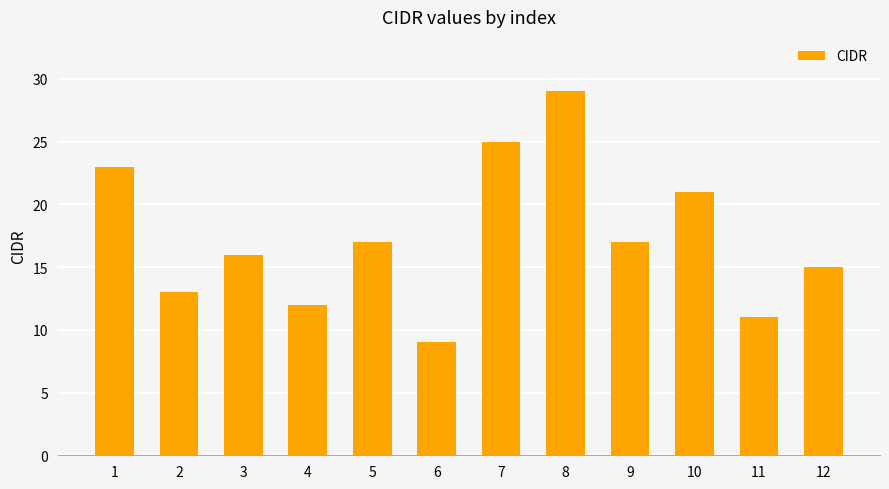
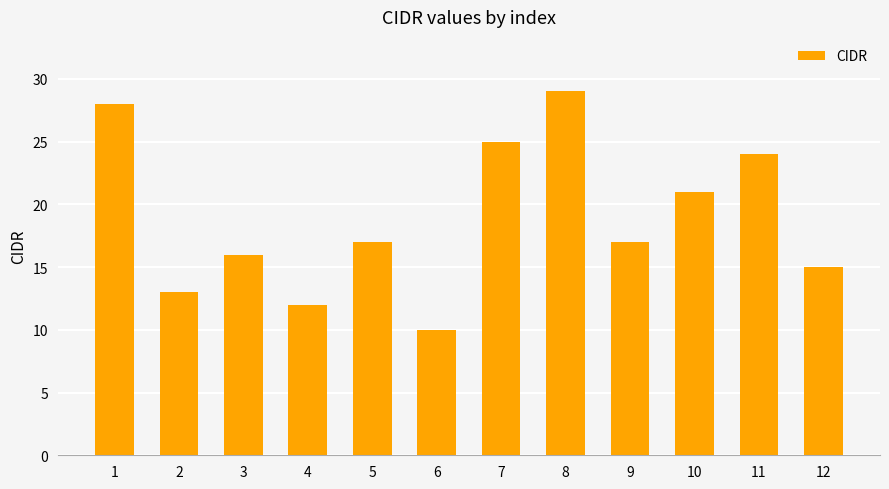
1: 23 -> 28
6: 9 -> 10
11: 11 -> 24
